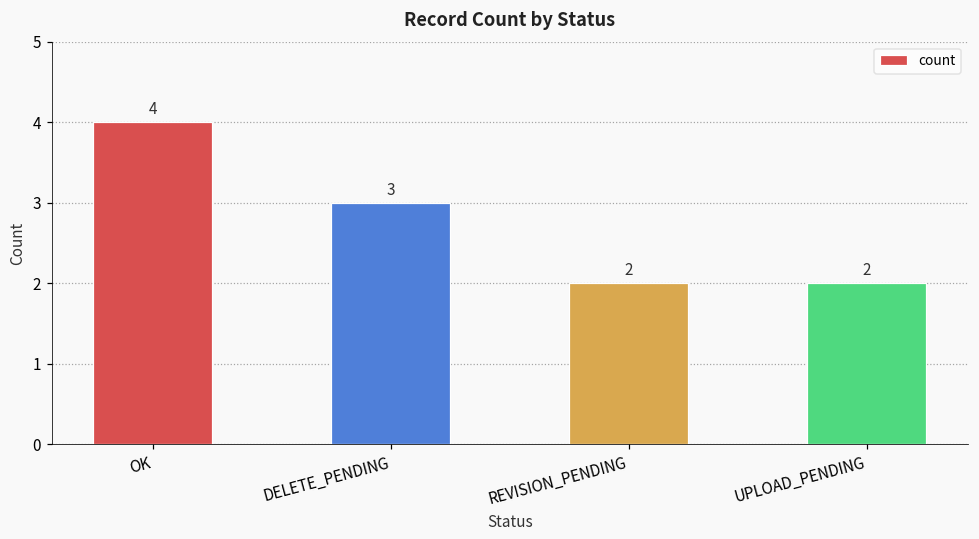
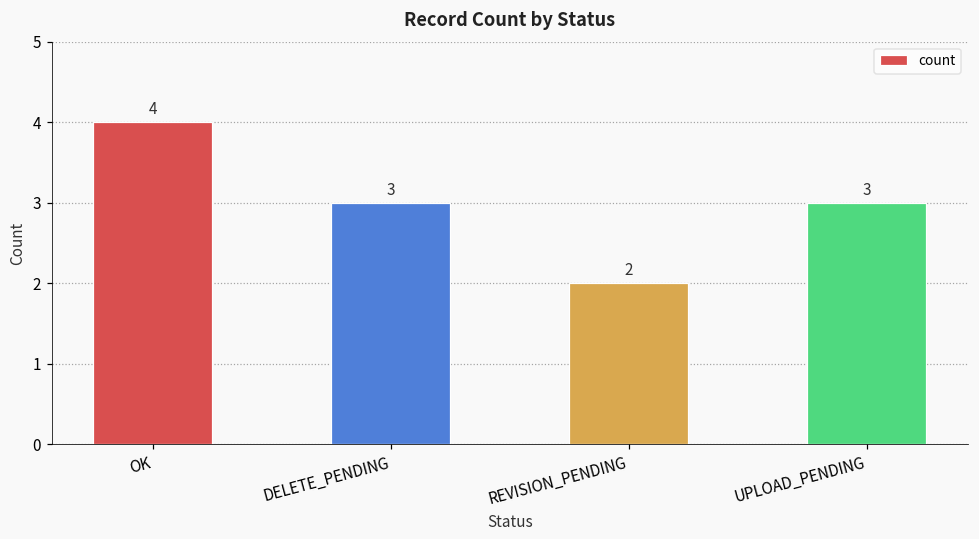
UPLOAD_PENDING: 2 -> 3
